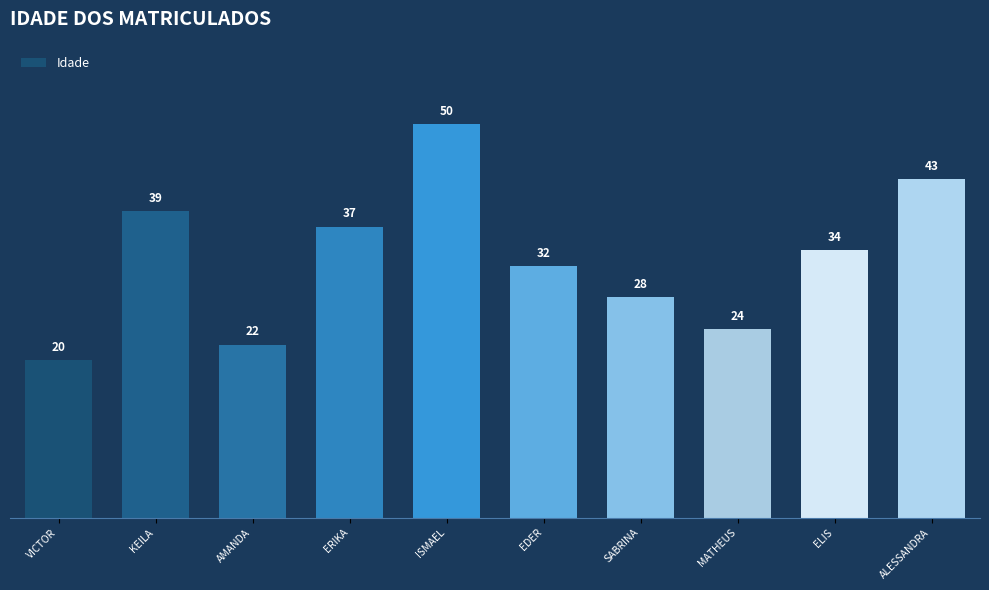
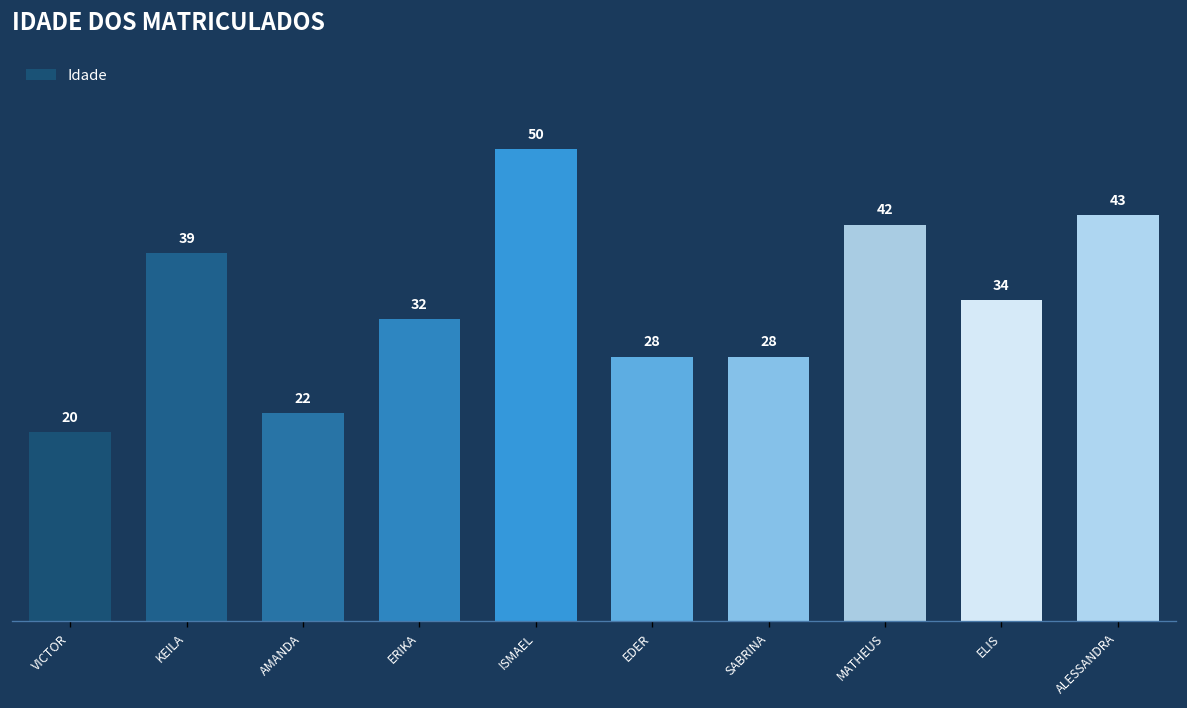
ERIKA: 37 -> 32
EDER: 32 -> 28
MATHEUS: 24 -> 42
